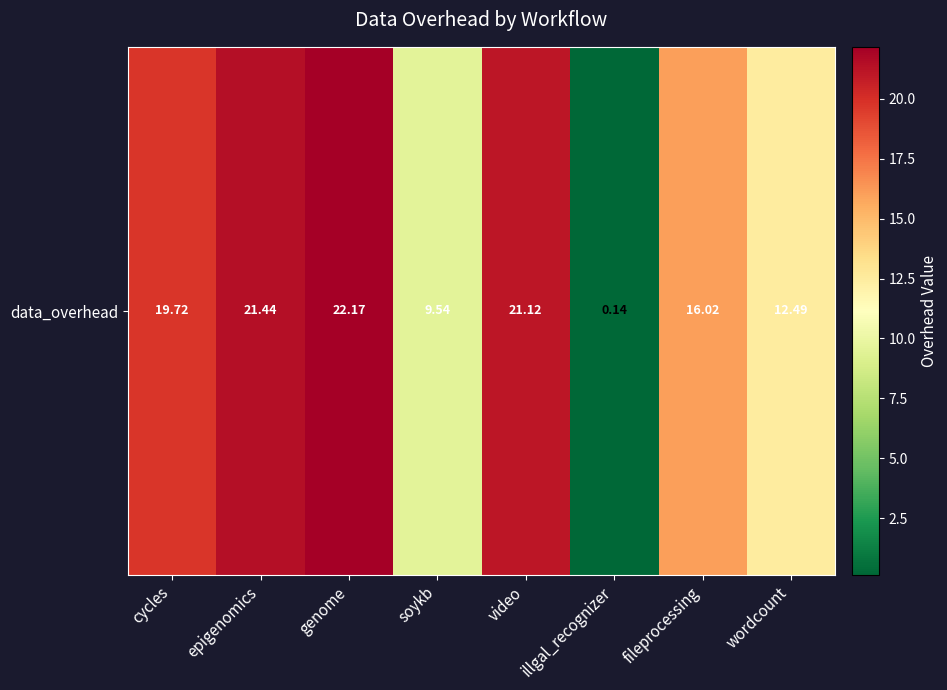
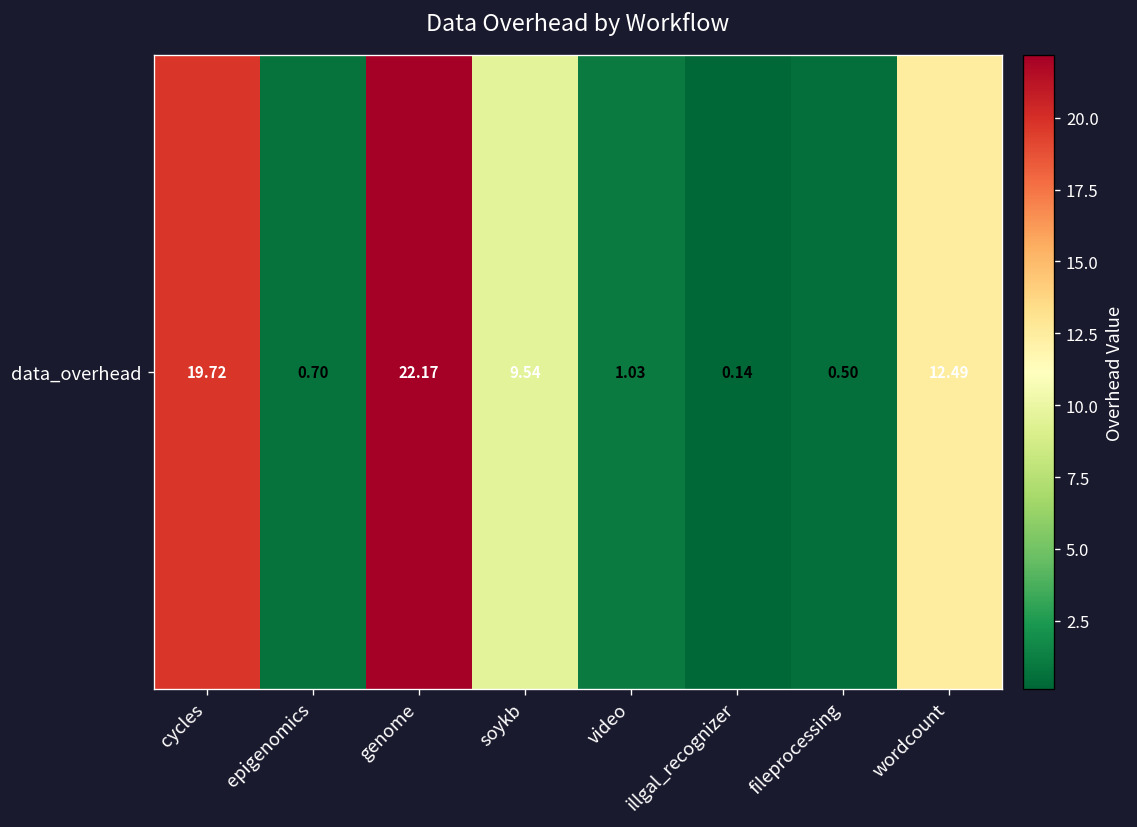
data_overhead, epigenomics: 21.44 -> 0.70
data_overhead, video: 21.12 -> 1.03
data_overhead, fileprocessing: 16.02 -> 0.50
